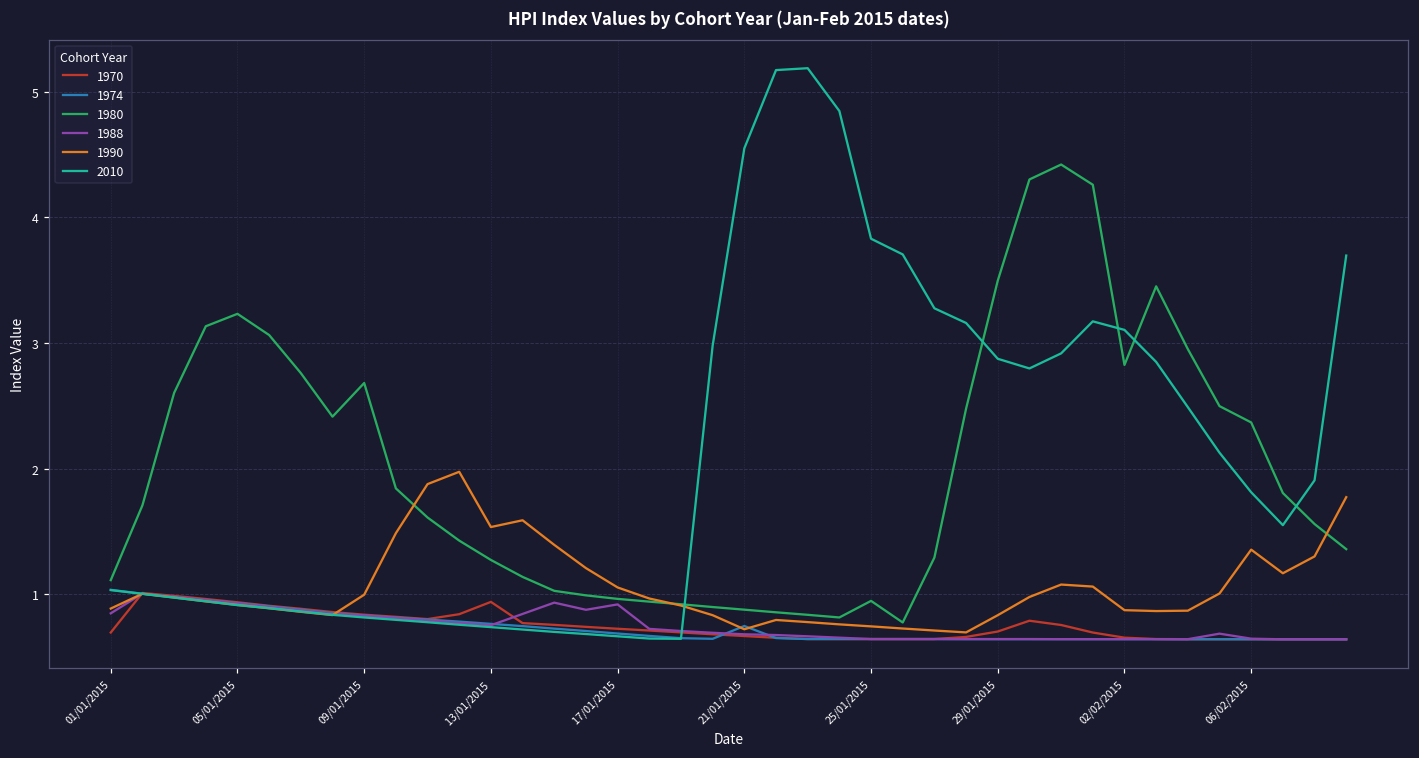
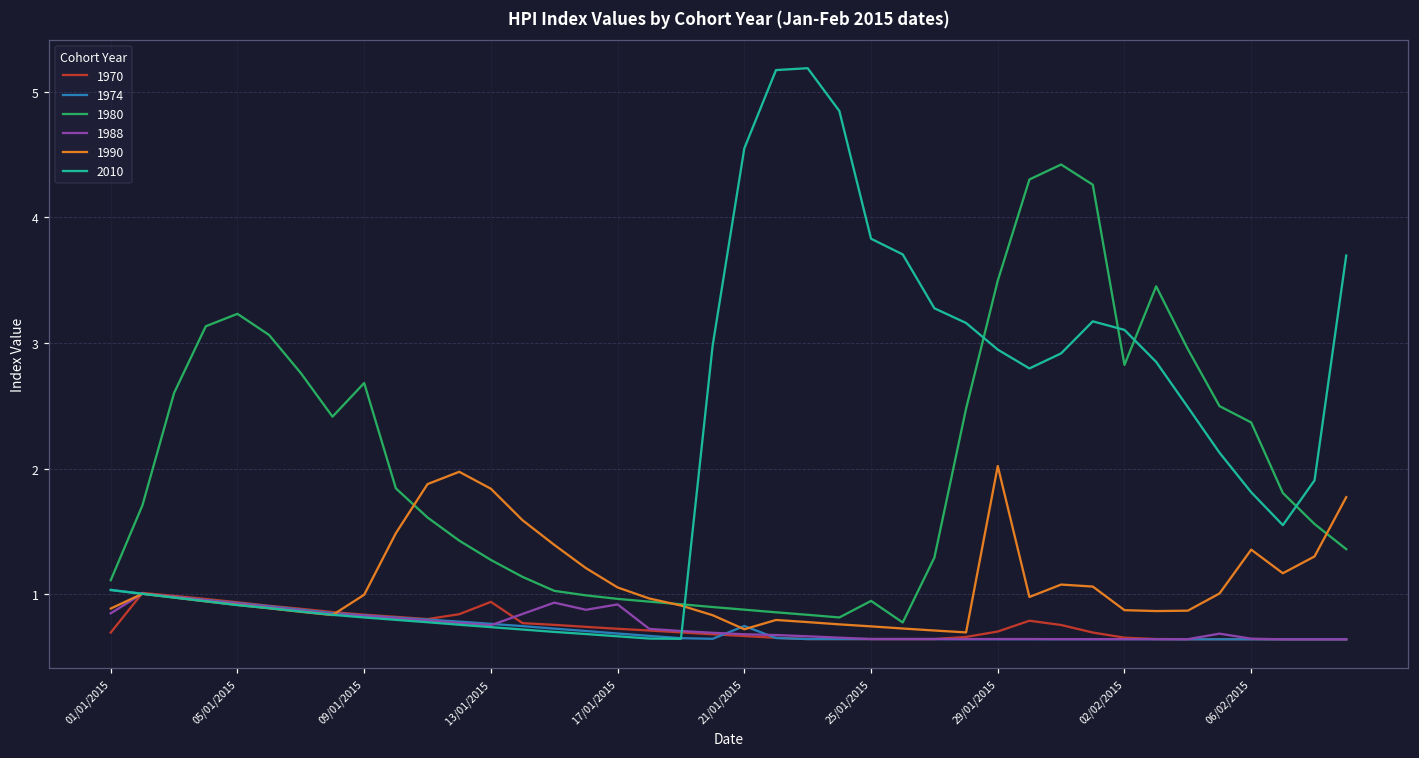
1990, 13/01/2015: 1.53 -> 1.84
1990, 29/01/2015: 0.83 -> 2.02
2010, 29/01/2015: 2.87 -> 2.95
